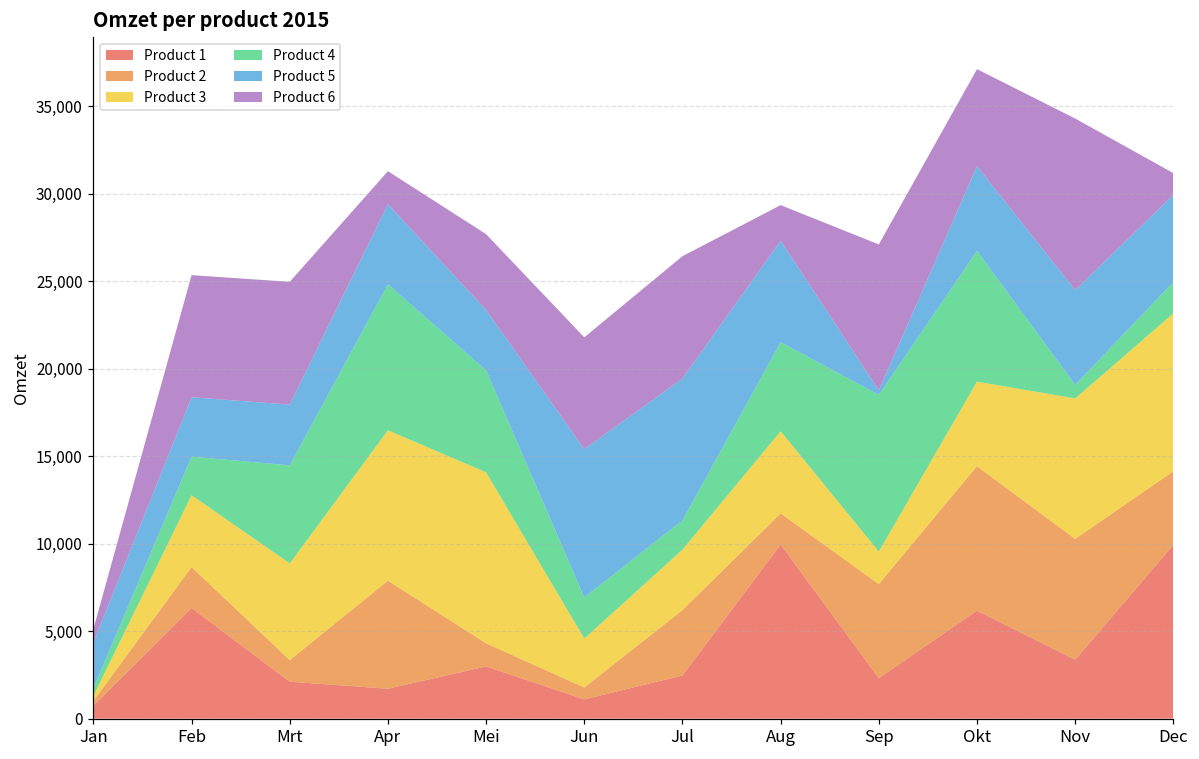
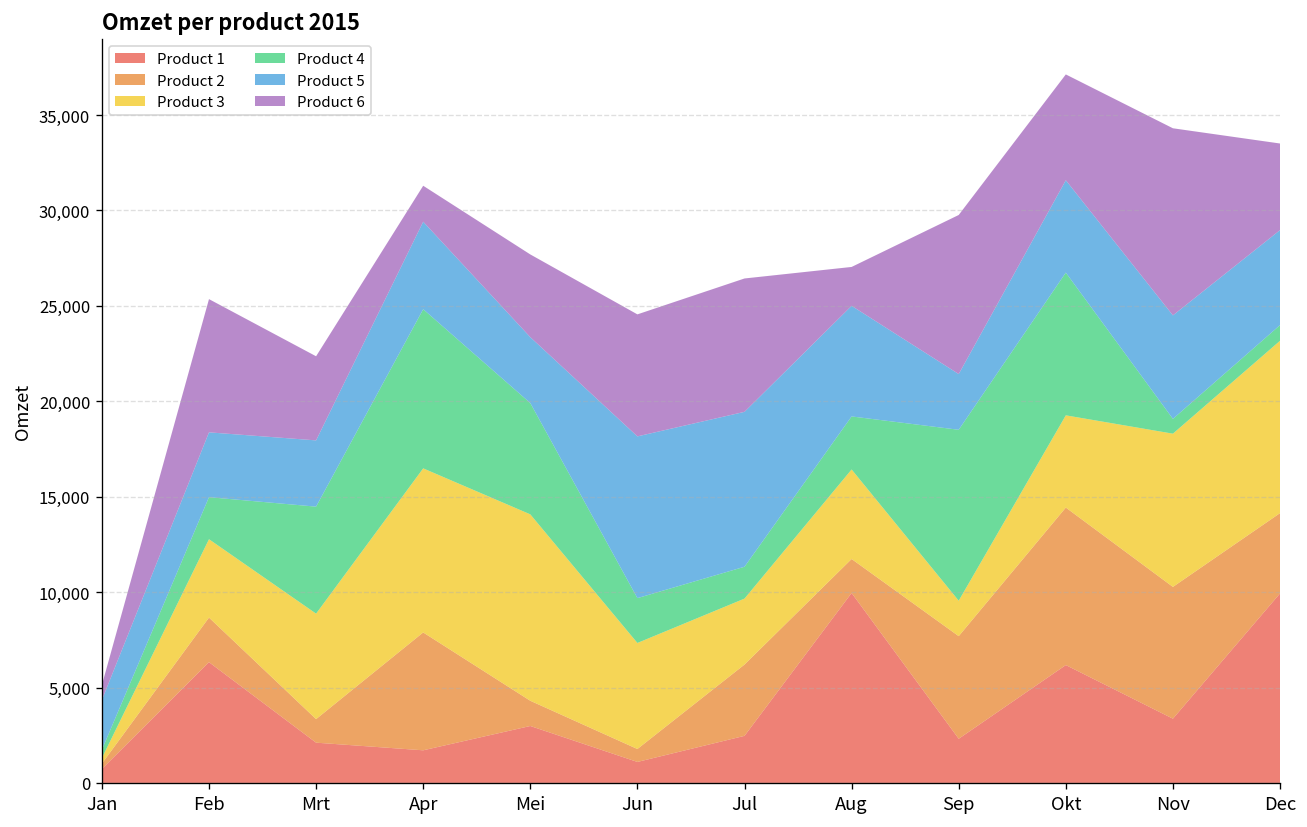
Product 6, Mrt: 7,000 -> 4,400
Product 3, Jun: 2,800 -> 5,600
Product 4, Aug: 5,100 -> 2,800
Product 5, Sep: 300 -> 2,900
Product 4, Dec: 1,800 -> 800
Product 6, Dec: 1,300 -> 4,500
